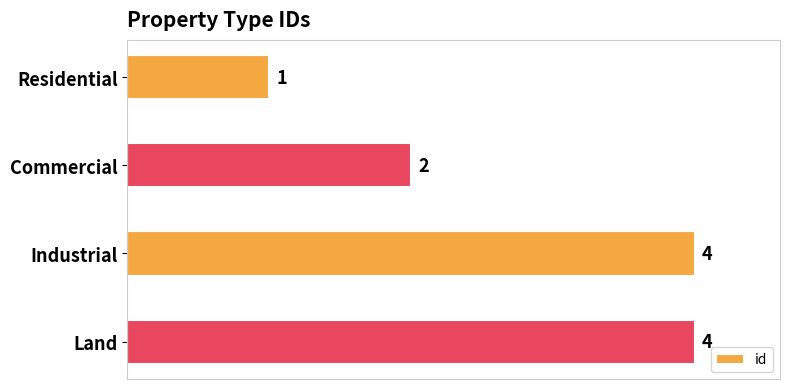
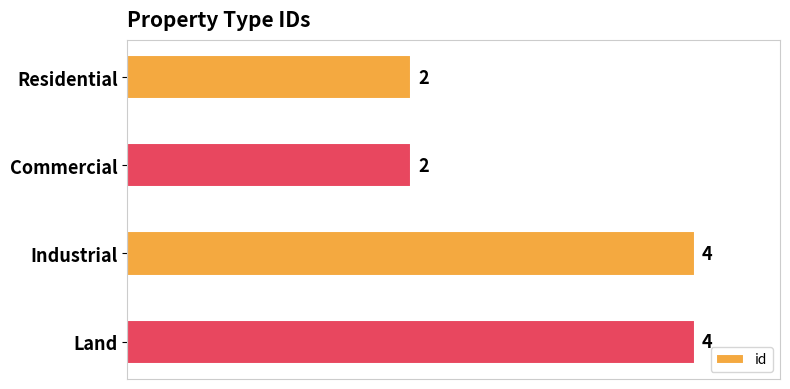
Residential: 1 -> 2
